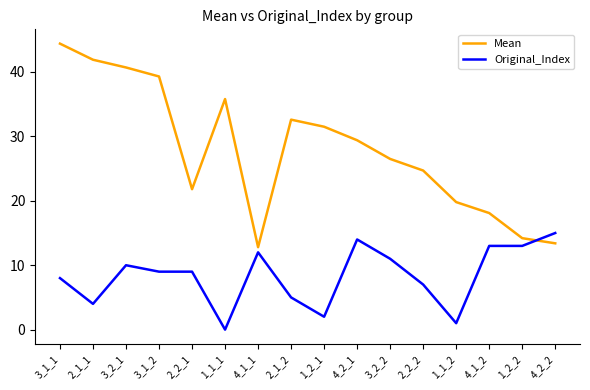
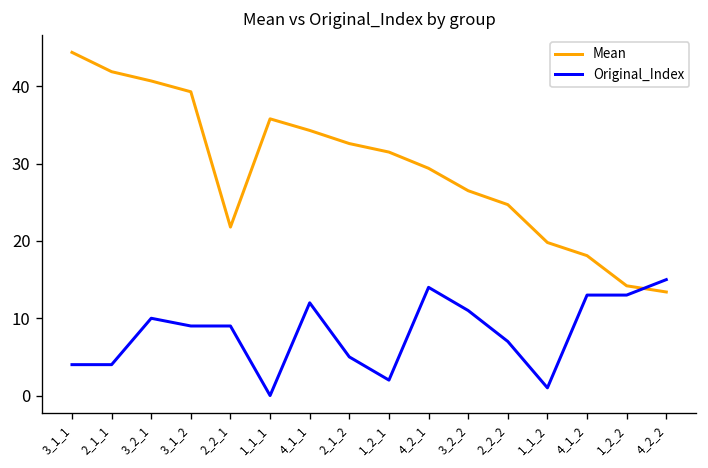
Original_Index, 3_1_1: 8 -> 4
Mean, 4_1_1: 13 -> 34
